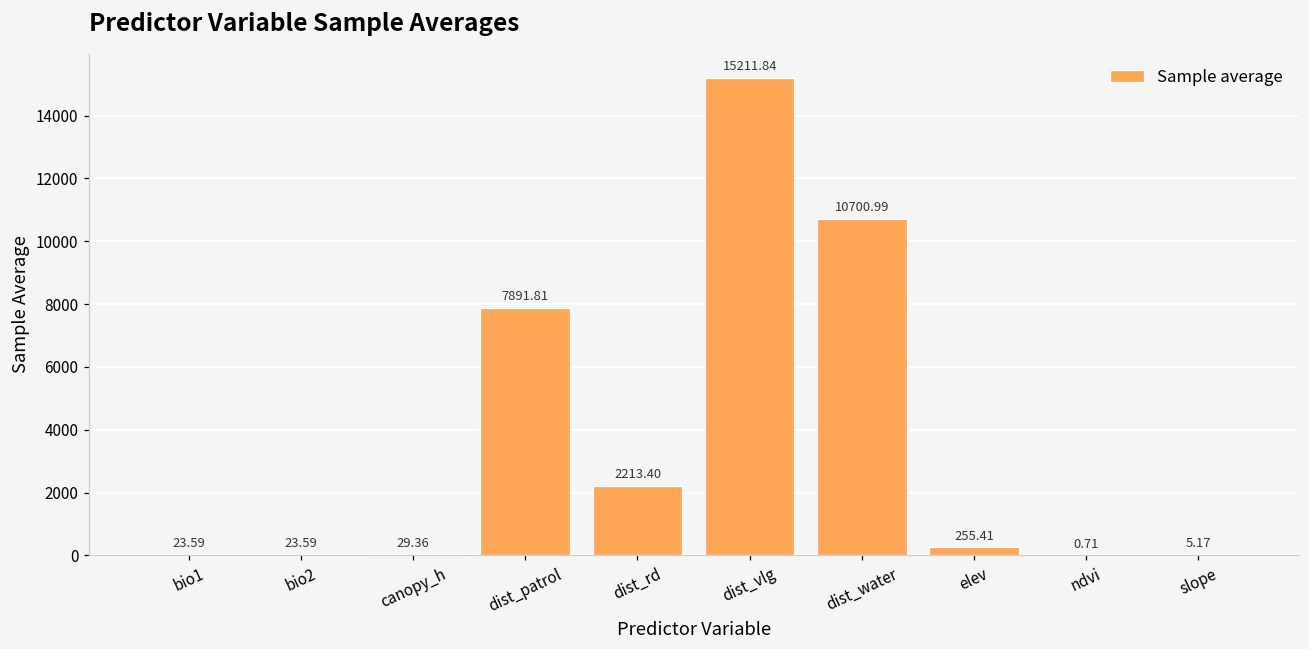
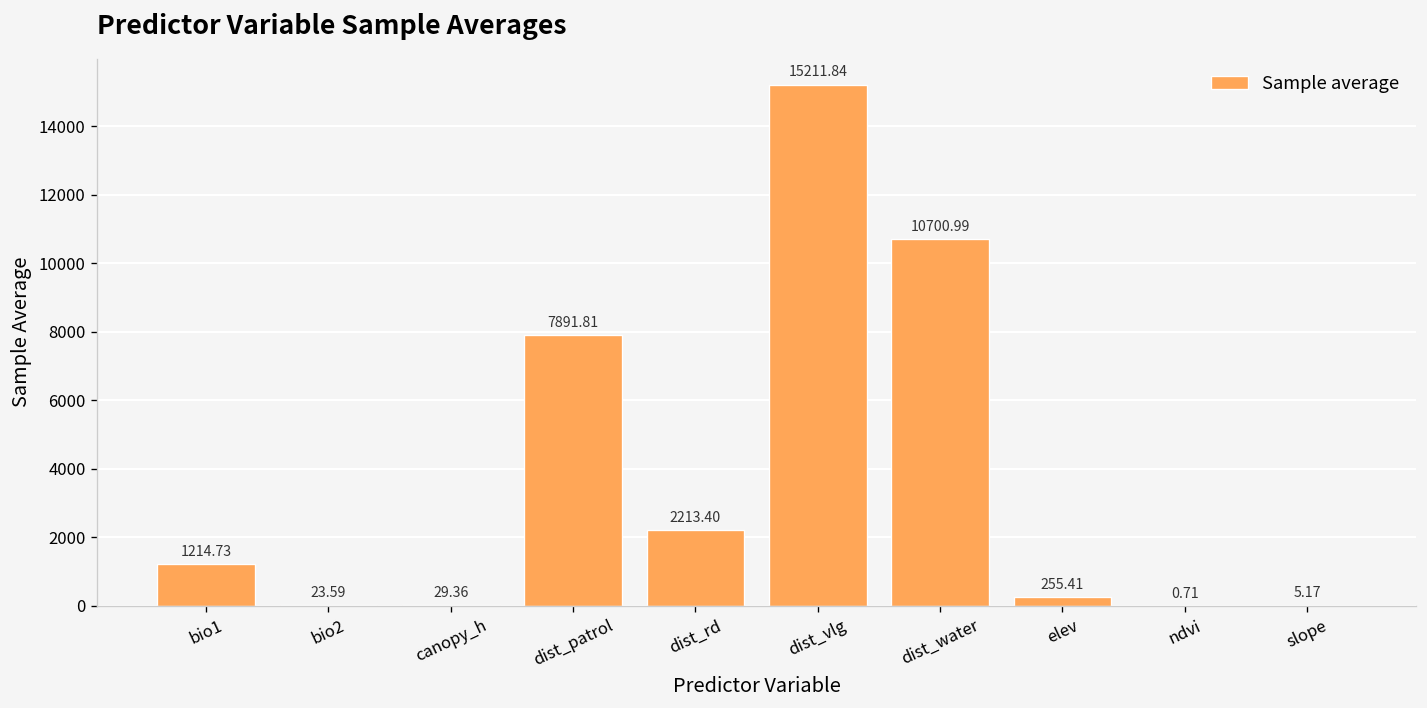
bio1: 23.59 -> 1214.73
